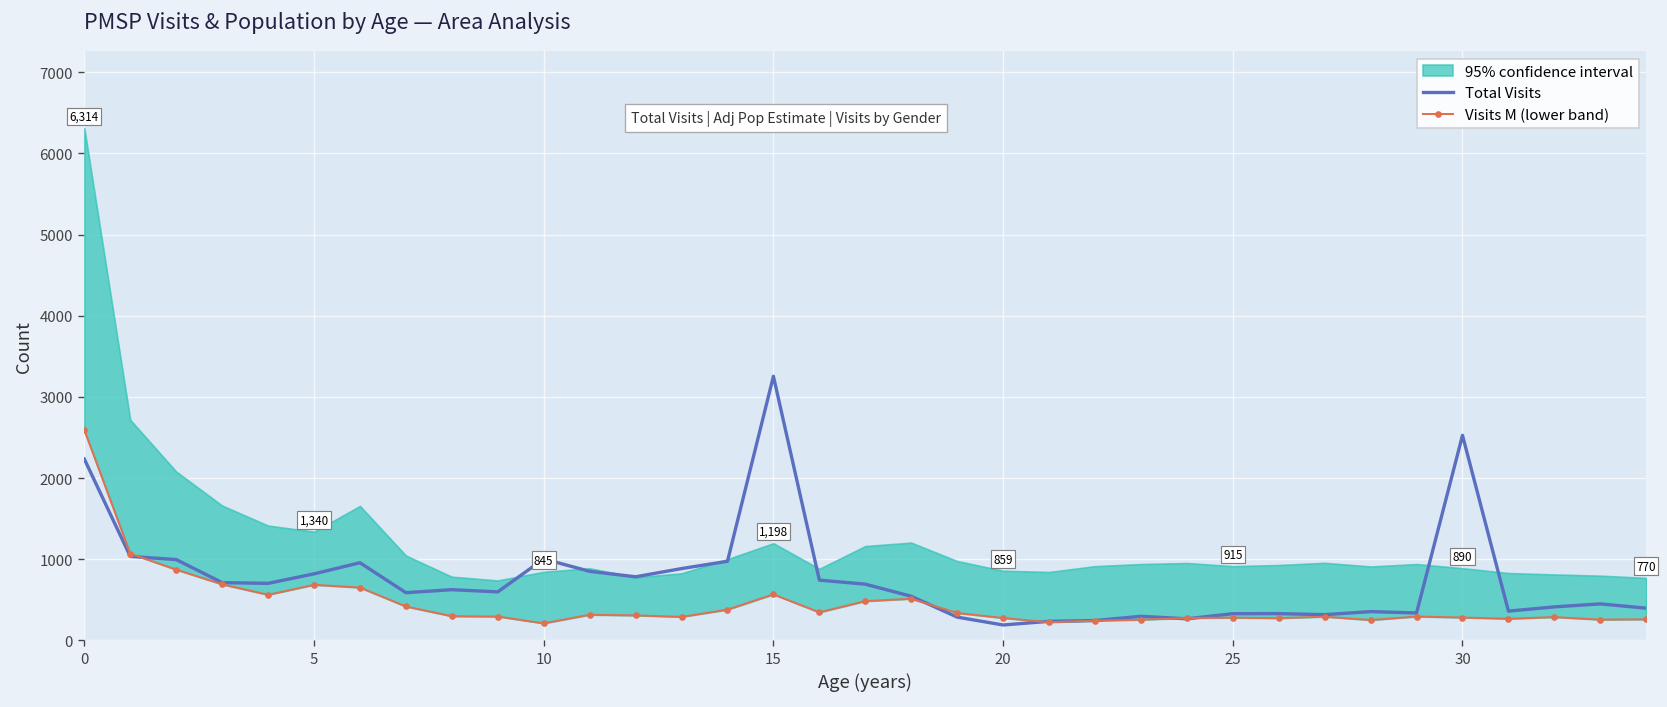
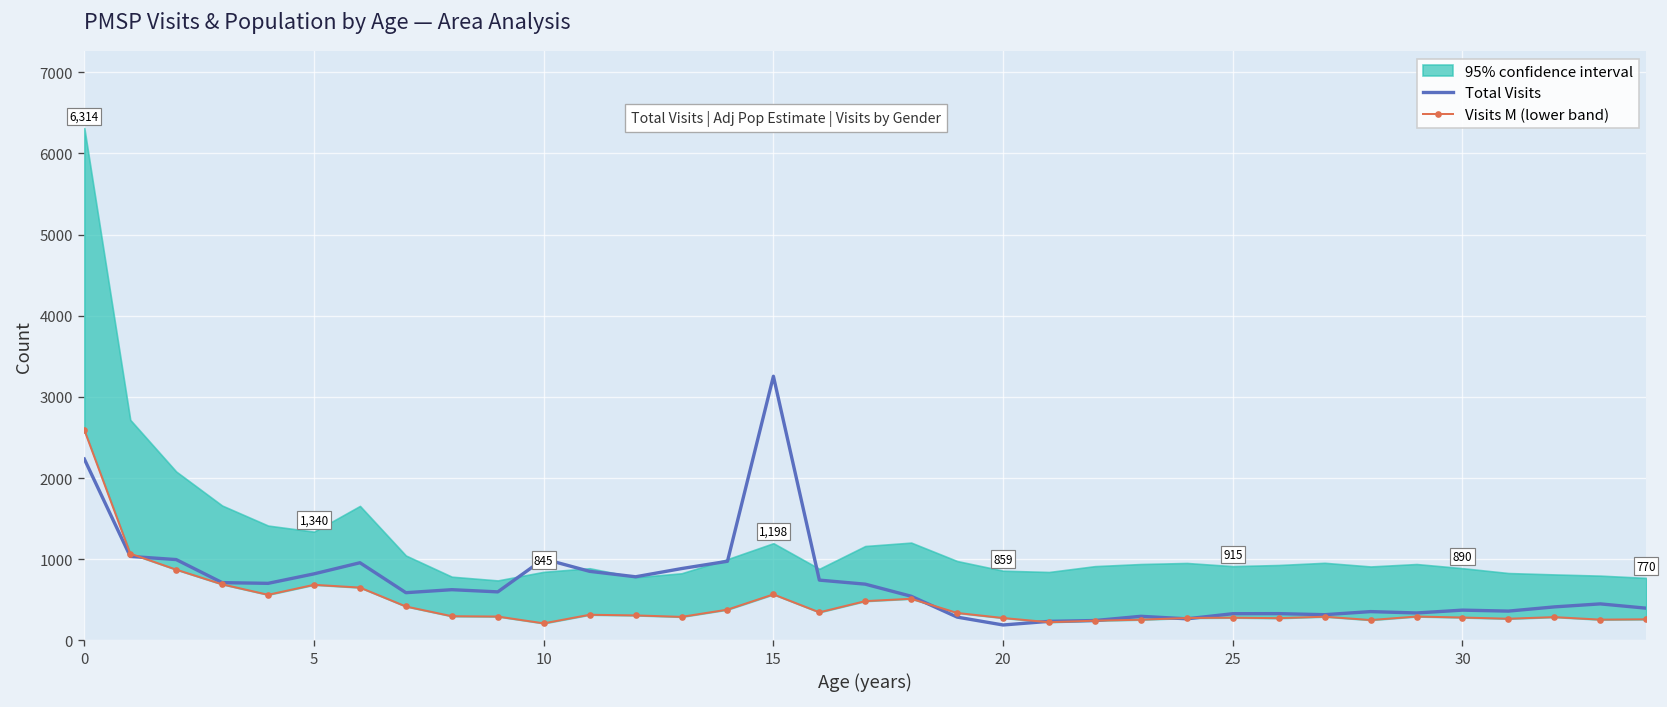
Total Visits, 30: 2500 -> 400
